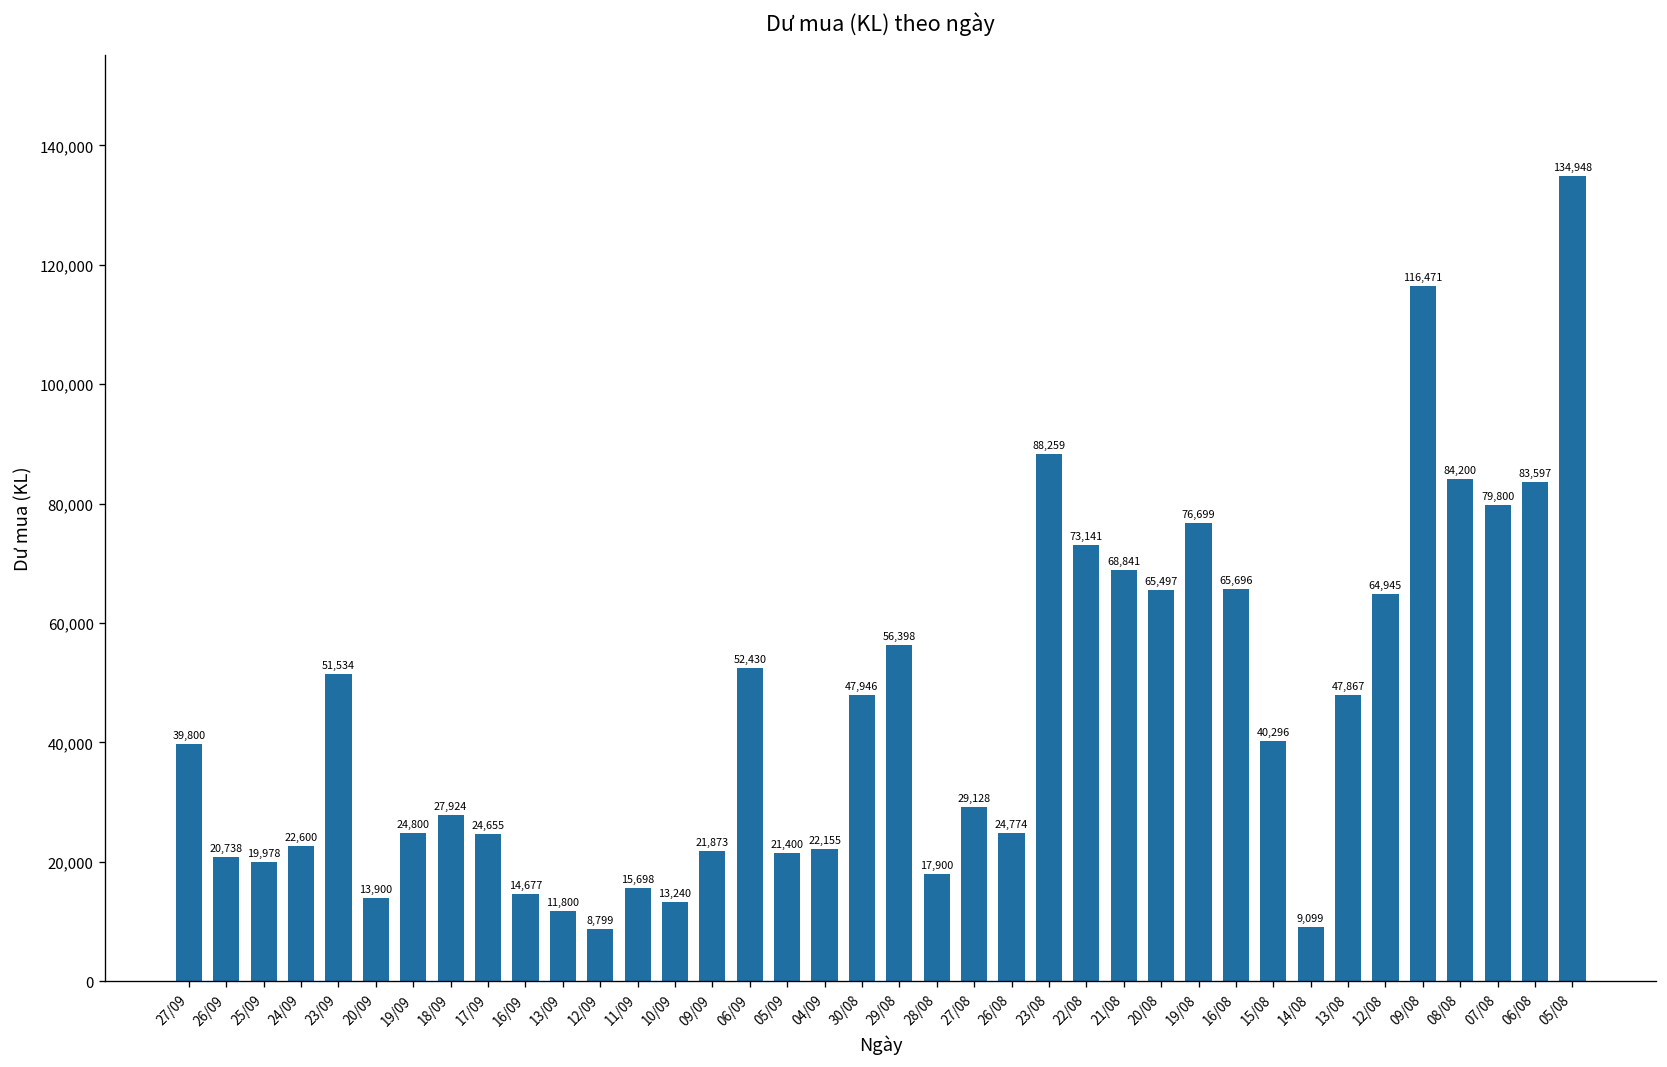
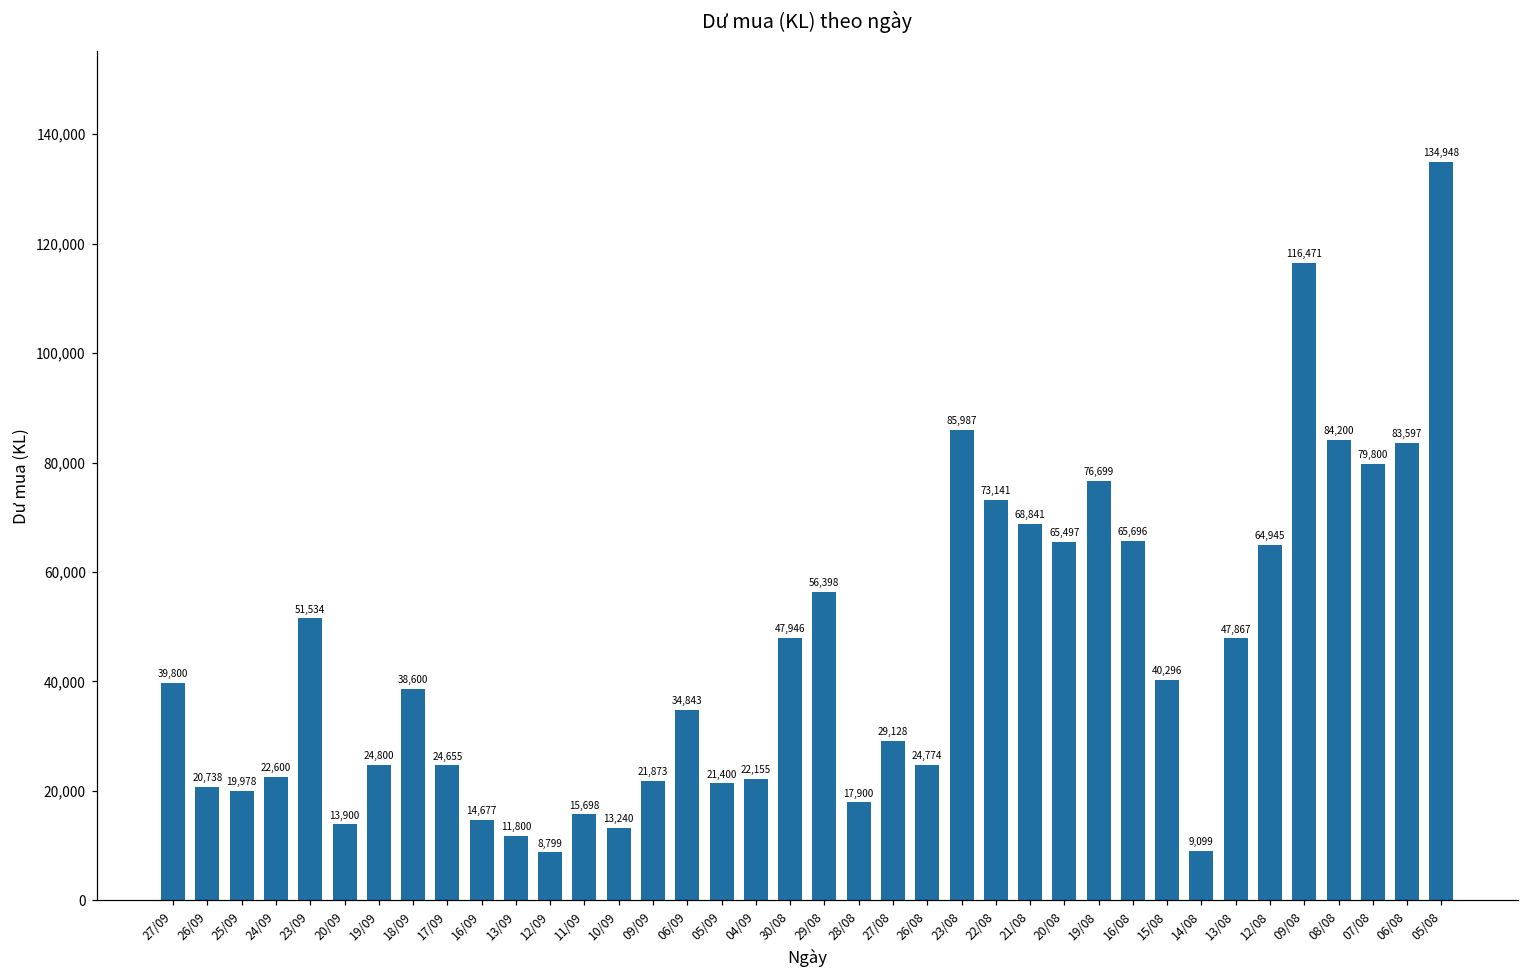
18/09: 27,924 -> 38,600
06/09: 52,430 -> 34,843
23/08: 88,259 -> 85,987
